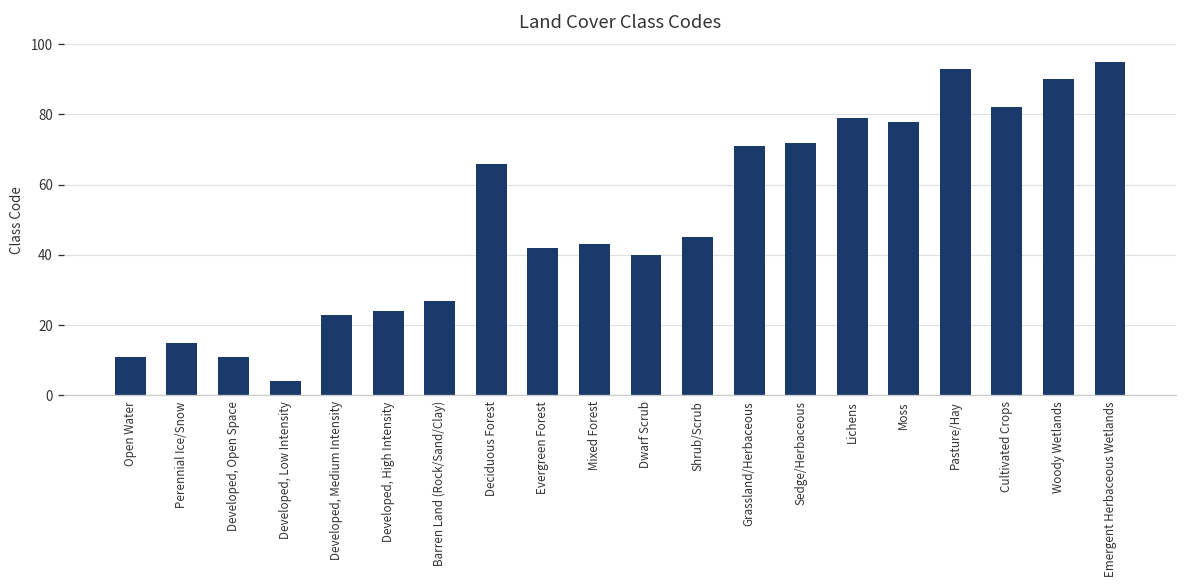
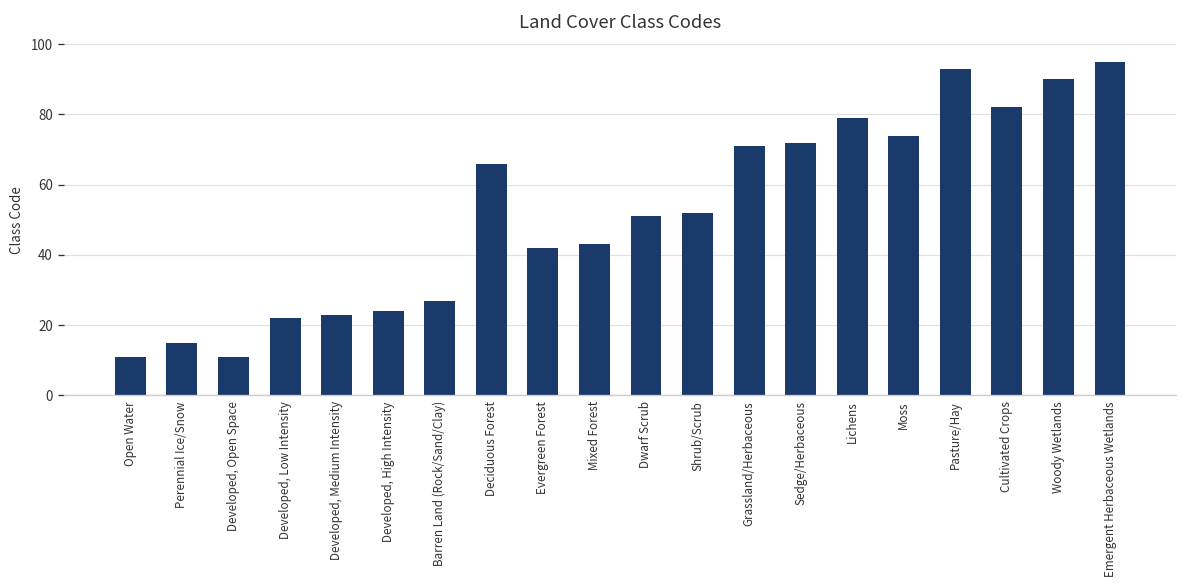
Developed, Low Intensity: 4 -> 22
Dwarf Scrub: 40 -> 51
Shrub/Scrub: 45 -> 52
Moss: 78 -> 74
